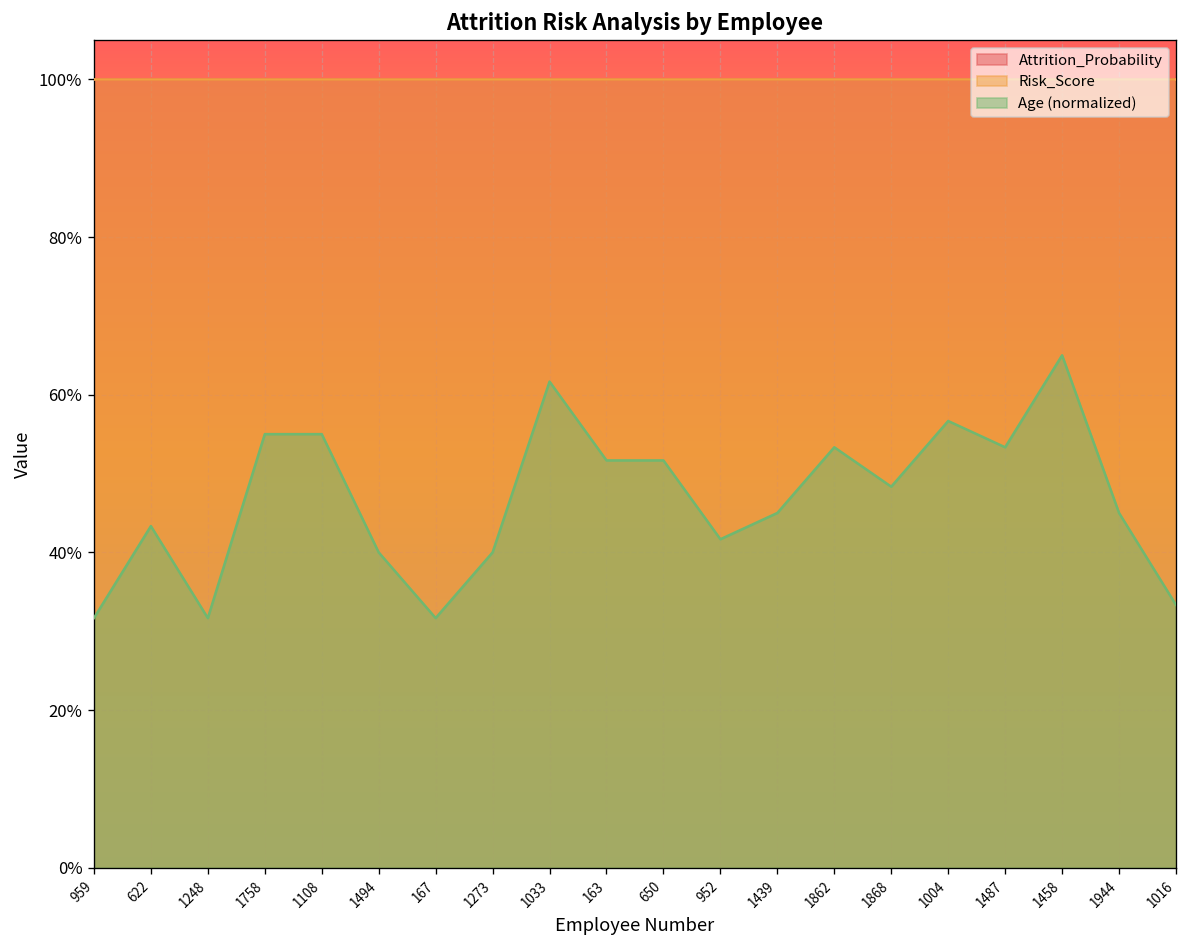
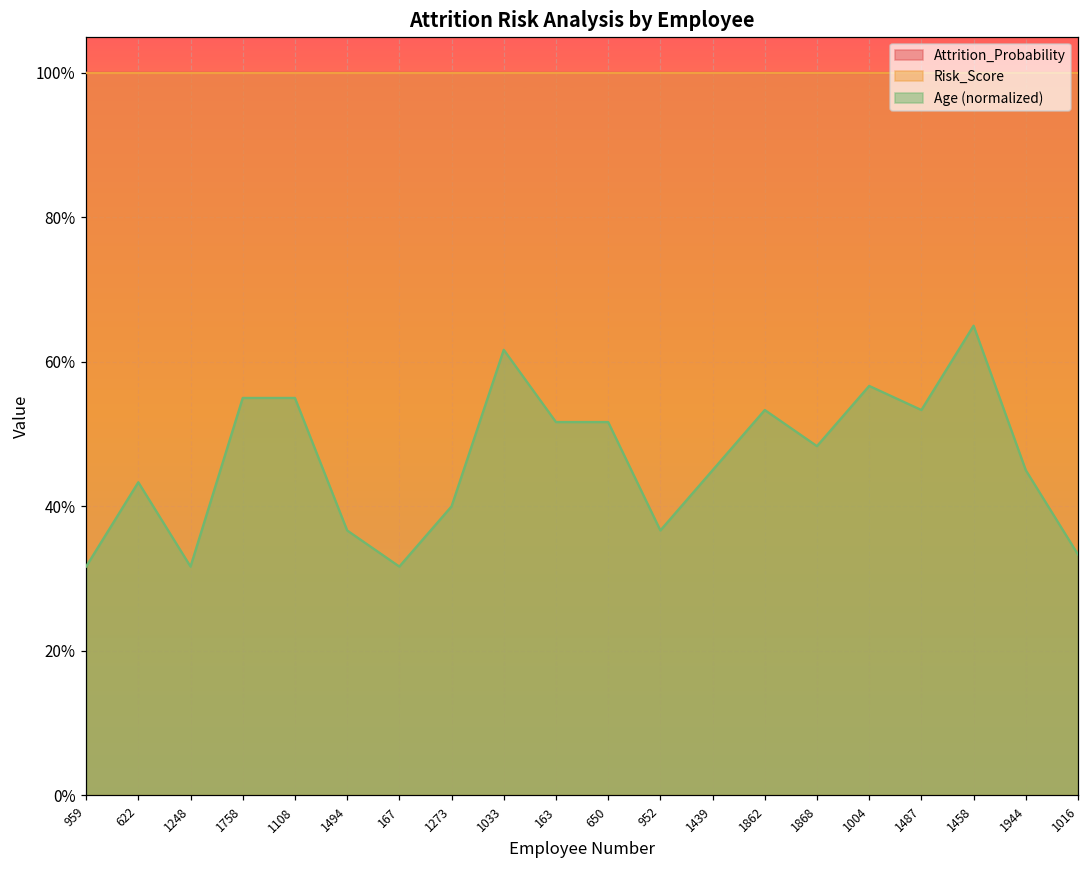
Age (normalized), 1494: 40% -> 37%
Age (normalized), 952: 42% -> 37%
